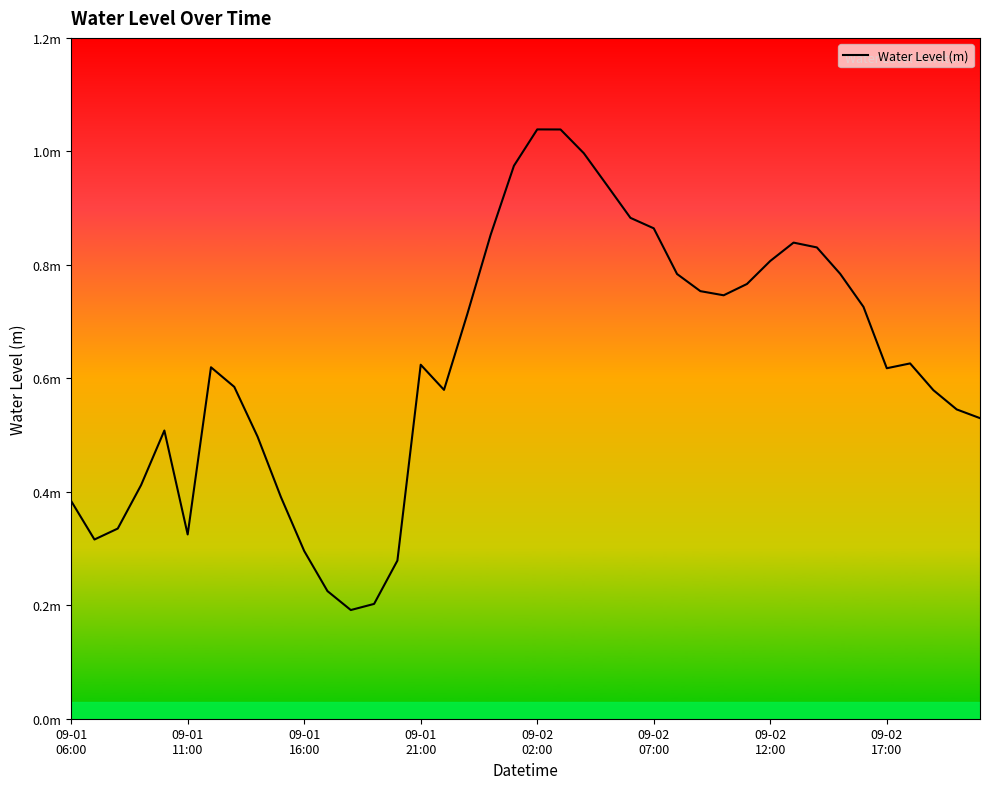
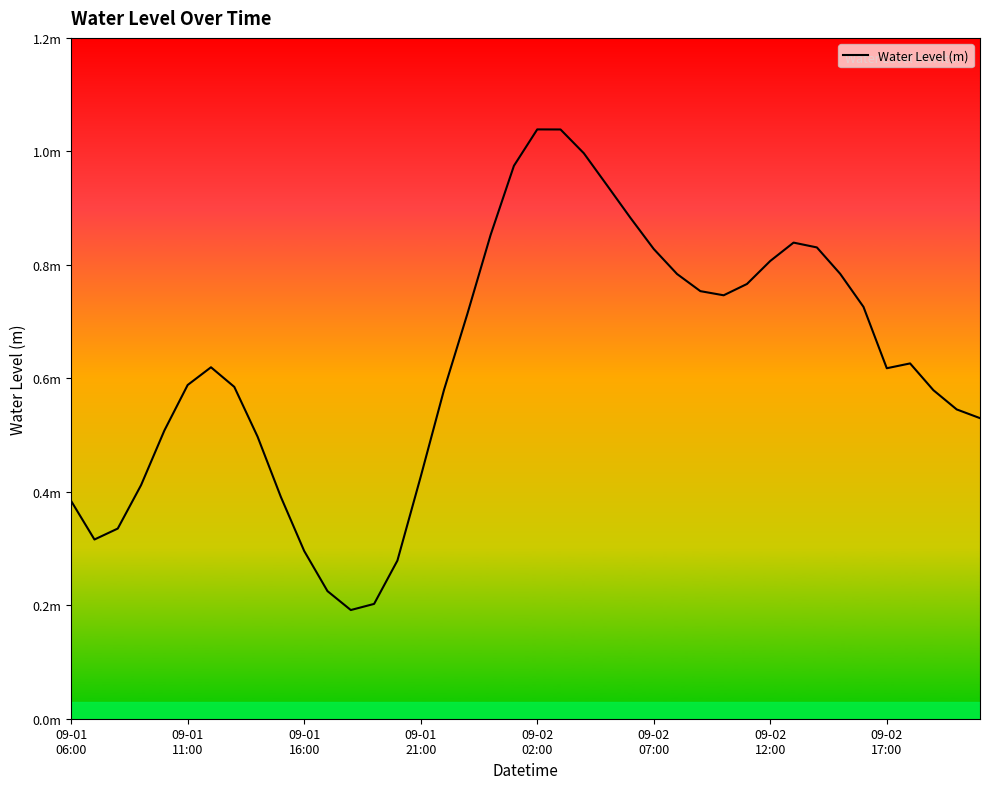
09-01 11:00: 0.32m -> 0.59m
09-01 21:00: 0.62m -> 0.43m
09-02 07:00: 0.86m -> 0.83m
